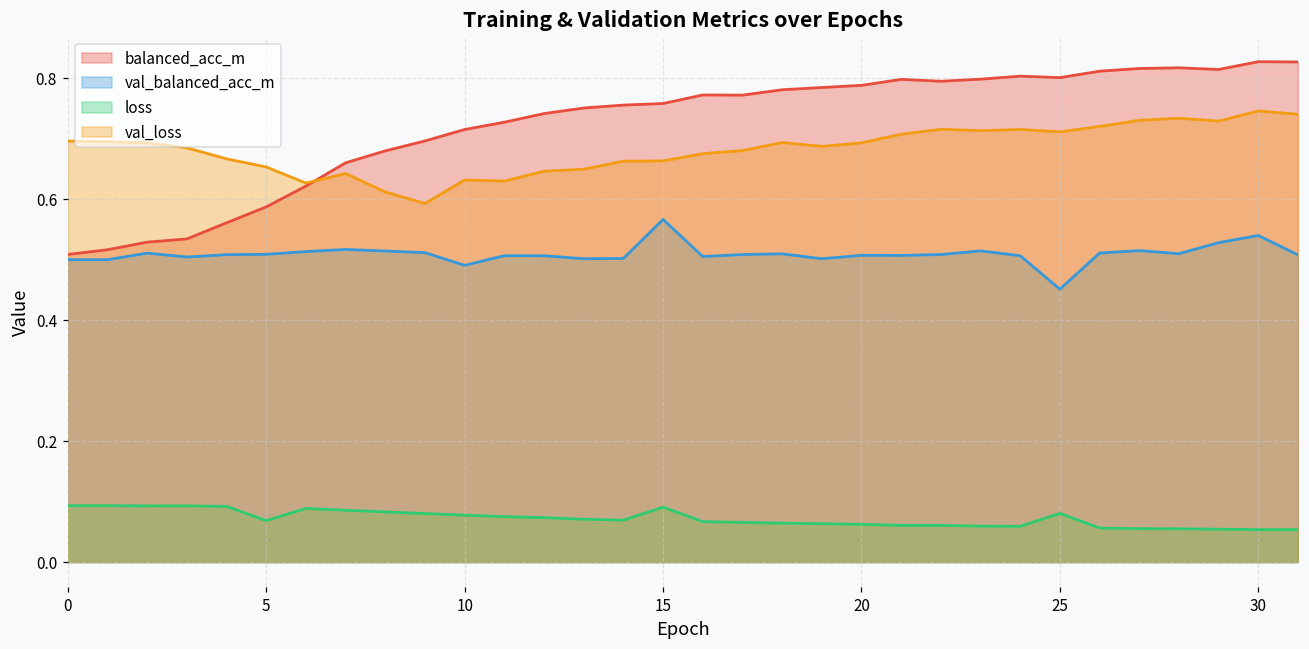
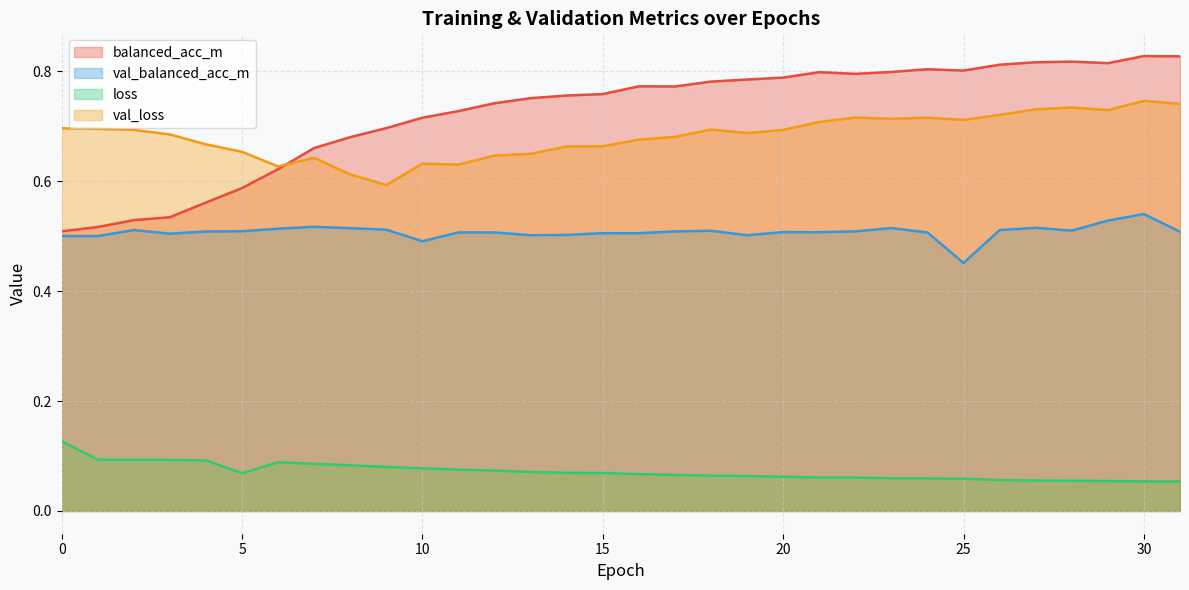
loss, 0: 0.09 -> 0.13
val_balanced_acc_m, 15: 0.57 -> 0.51
loss, 15: 0.09 -> 0.07
loss, 25: 0.08 -> 0.06
